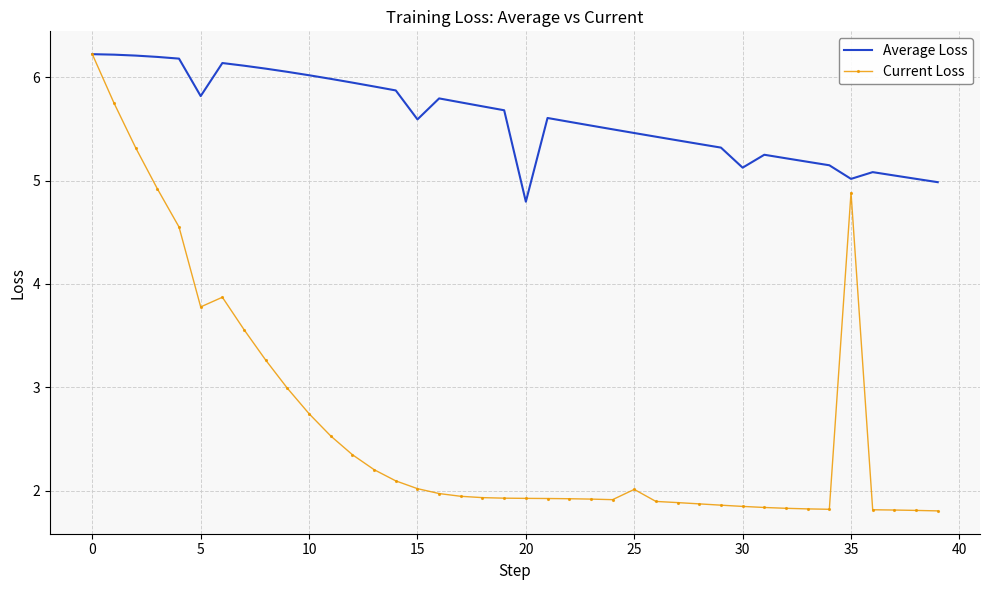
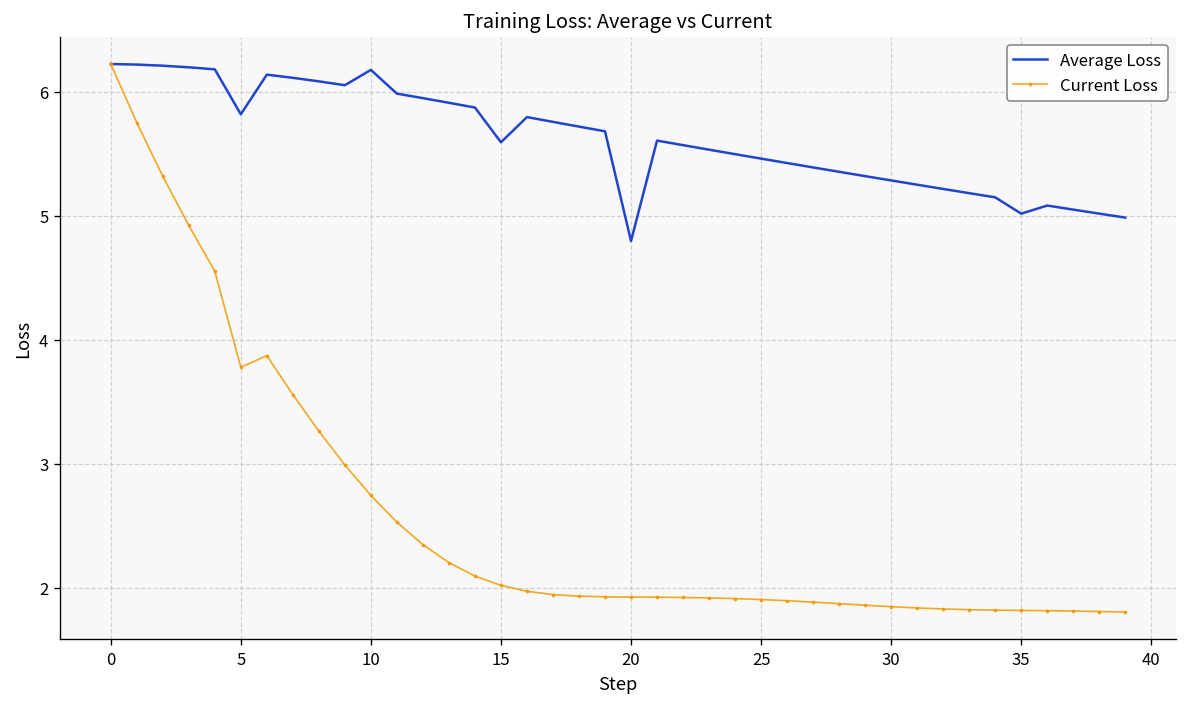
Average Loss, 10: 6.02 -> 6.17
Current Loss, 25: 2.01 -> 1.91
Average Loss, 30: 5.12 -> 5.28
Current Loss, 35: 4.88 -> 1.82
